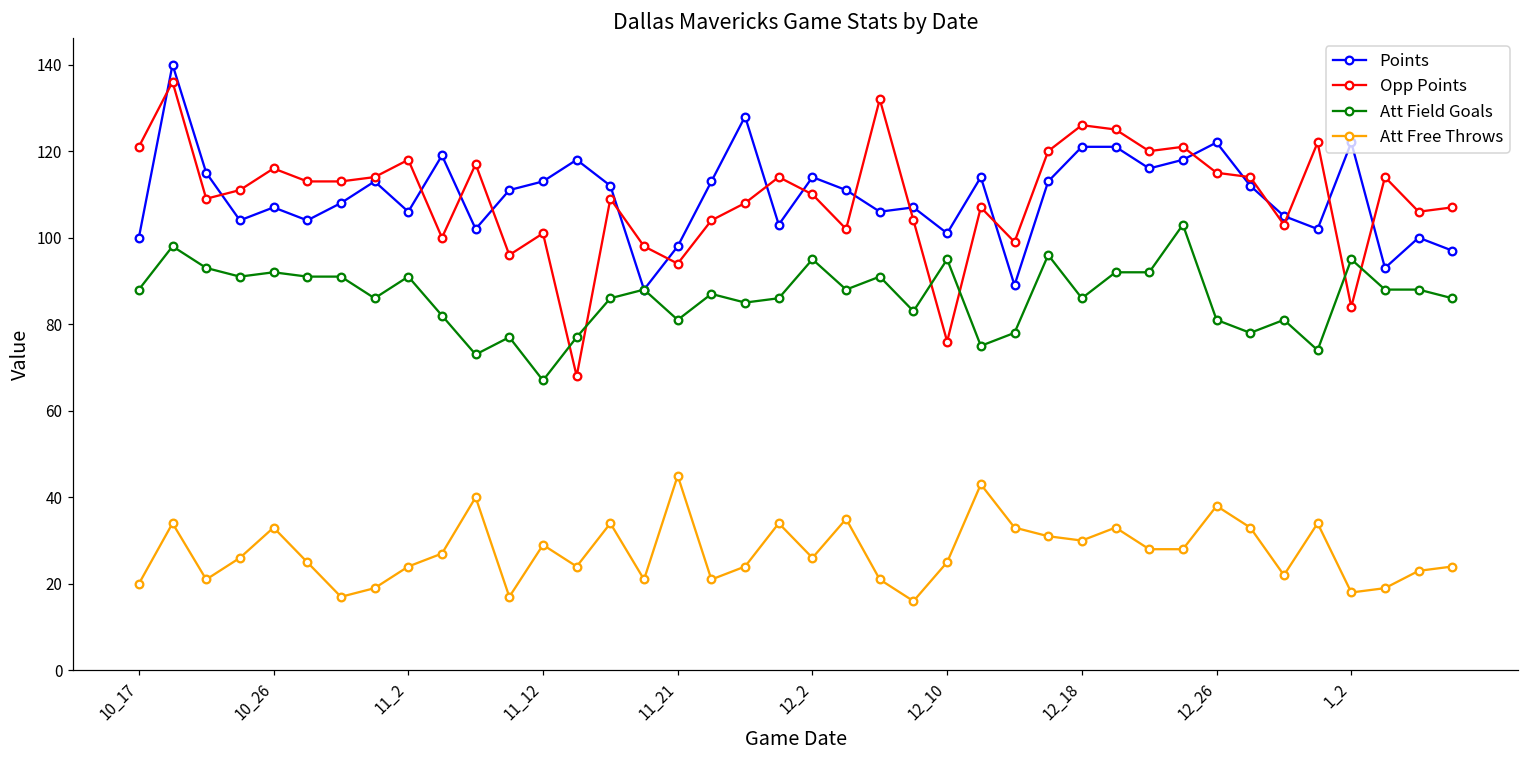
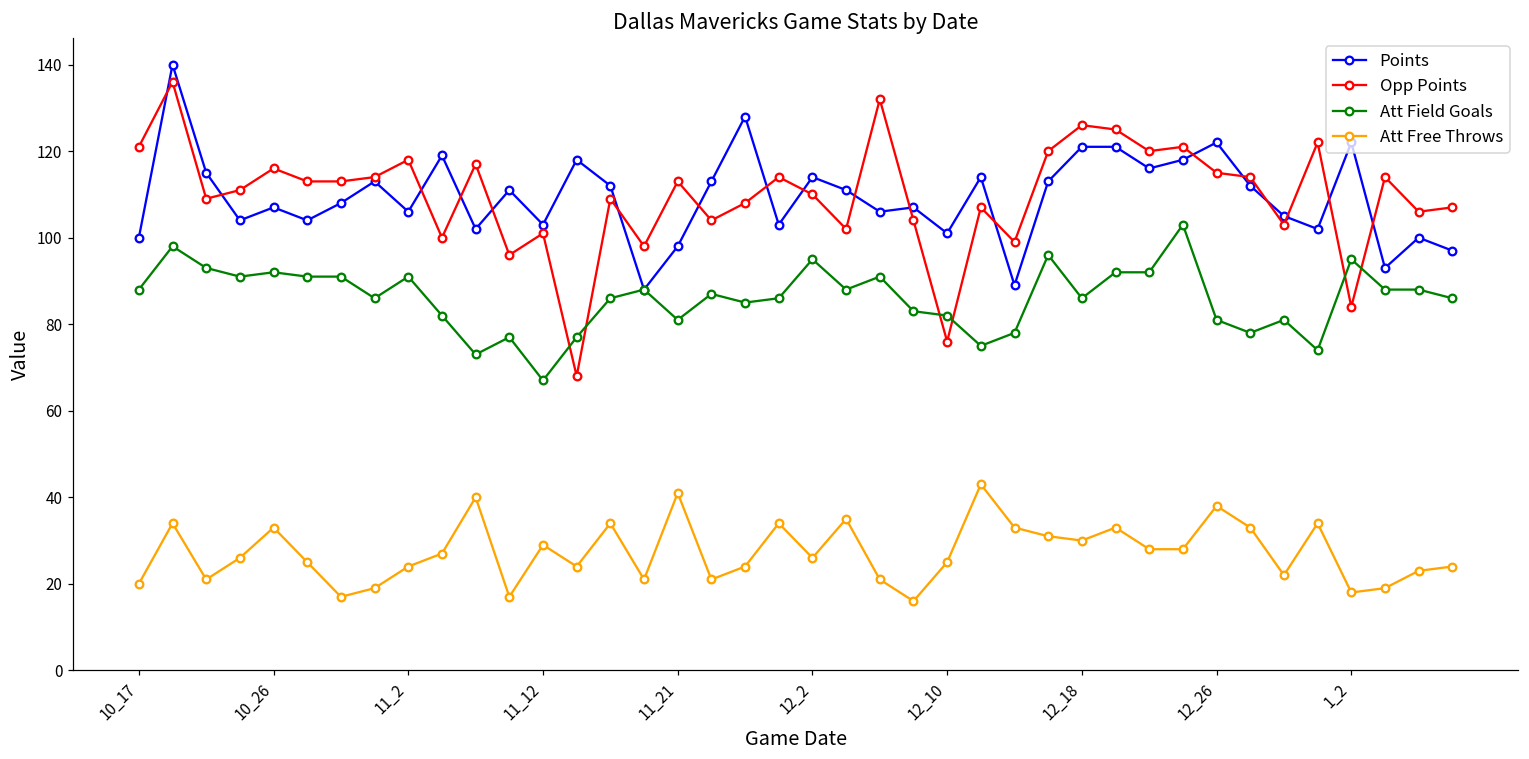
Points, 11_12: 113 -> 103
Opp Points, 11_21: 94 -> 113
Att Free Throws, 11_21: 45 -> 41
Att Field Goals, 12_10: 95 -> 82
